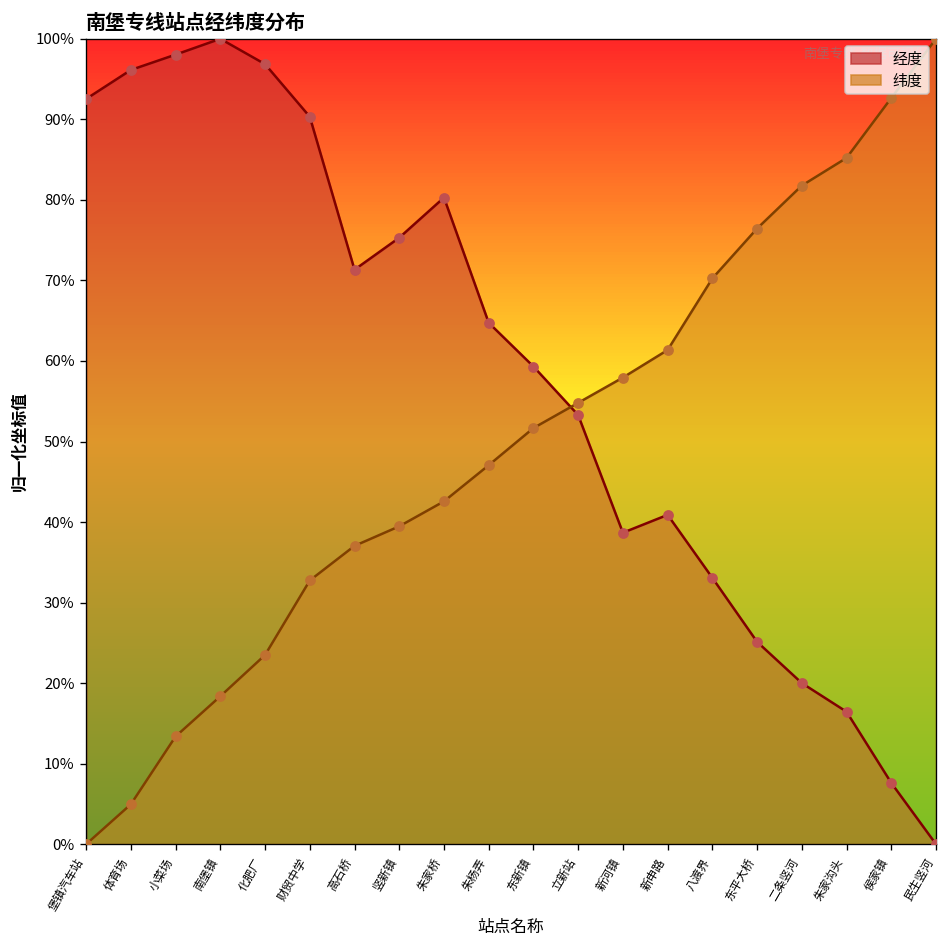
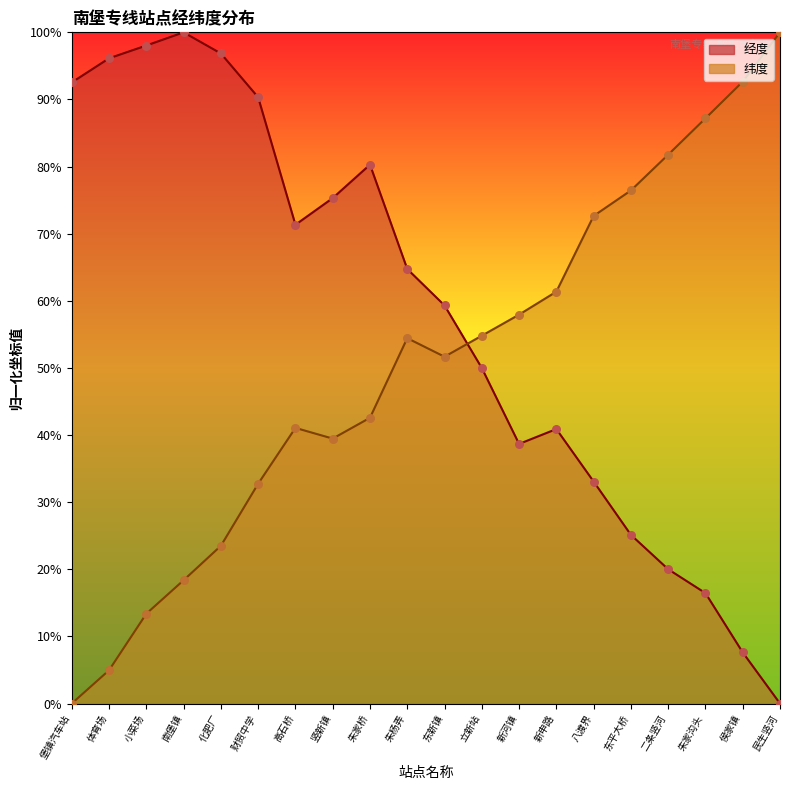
纬度, 高石桥: 37% -> 41%
纬度, 朱杨弄: 47% -> 54%
经度, 立新站: 53% -> 50%
纬度, 八渡界: 70% -> 73%
纬度, 朱家沟头: 85% -> 87%
